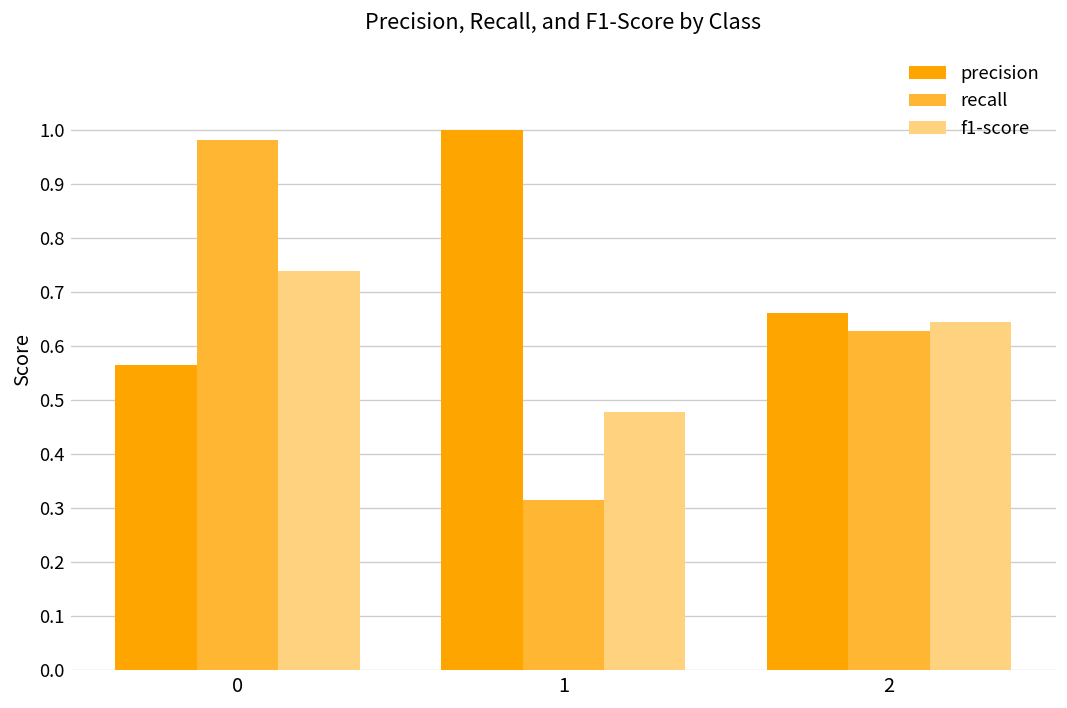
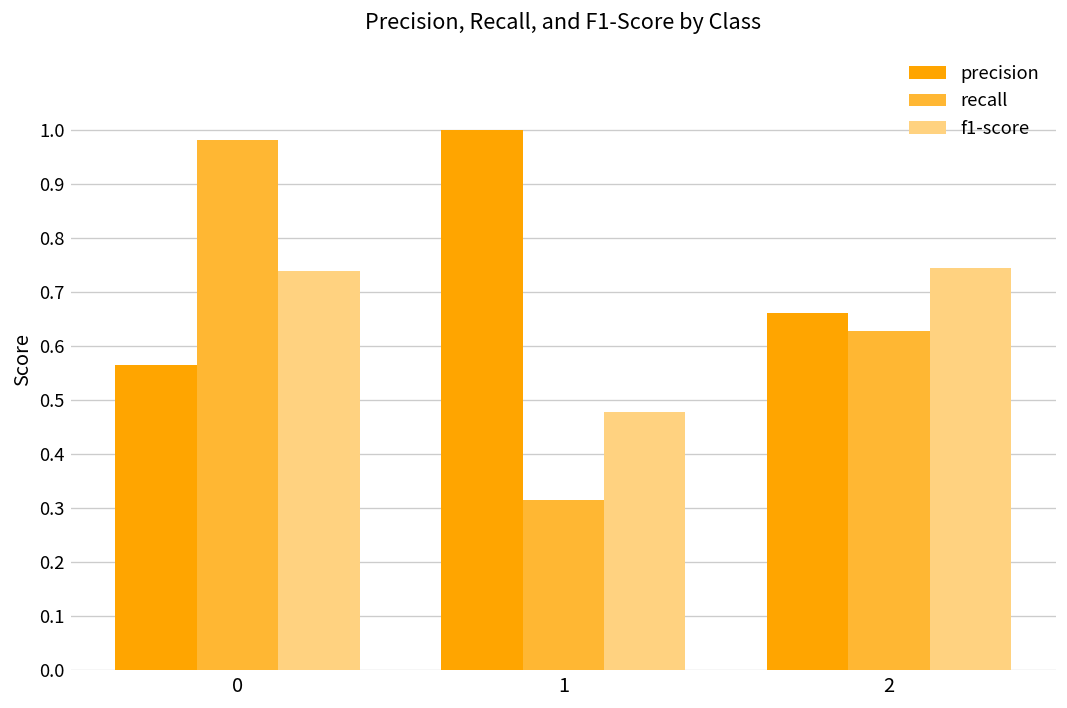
f1-score, 2: 0.64 -> 0.74
